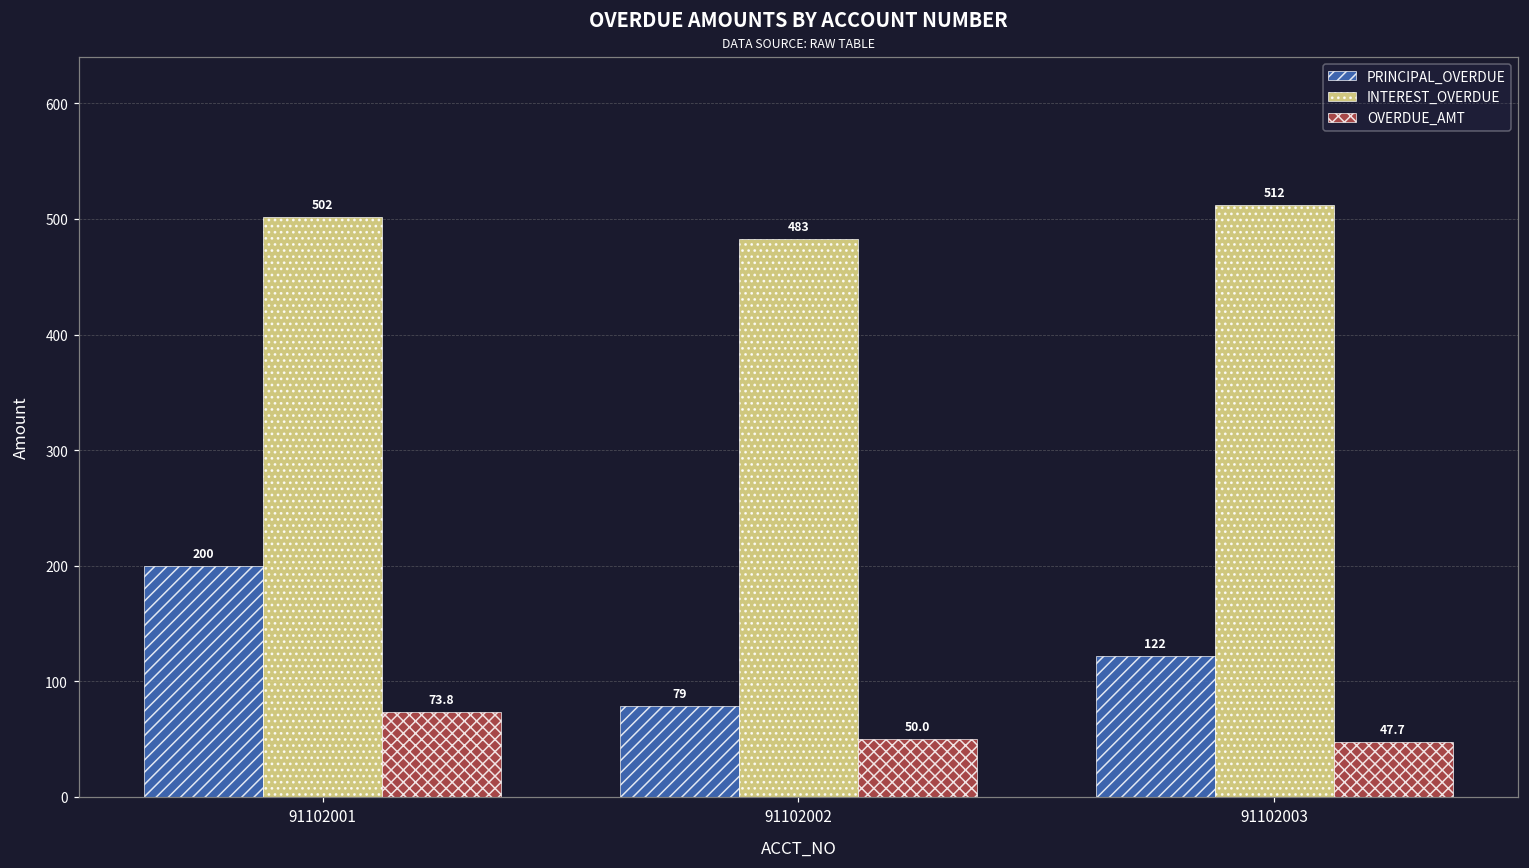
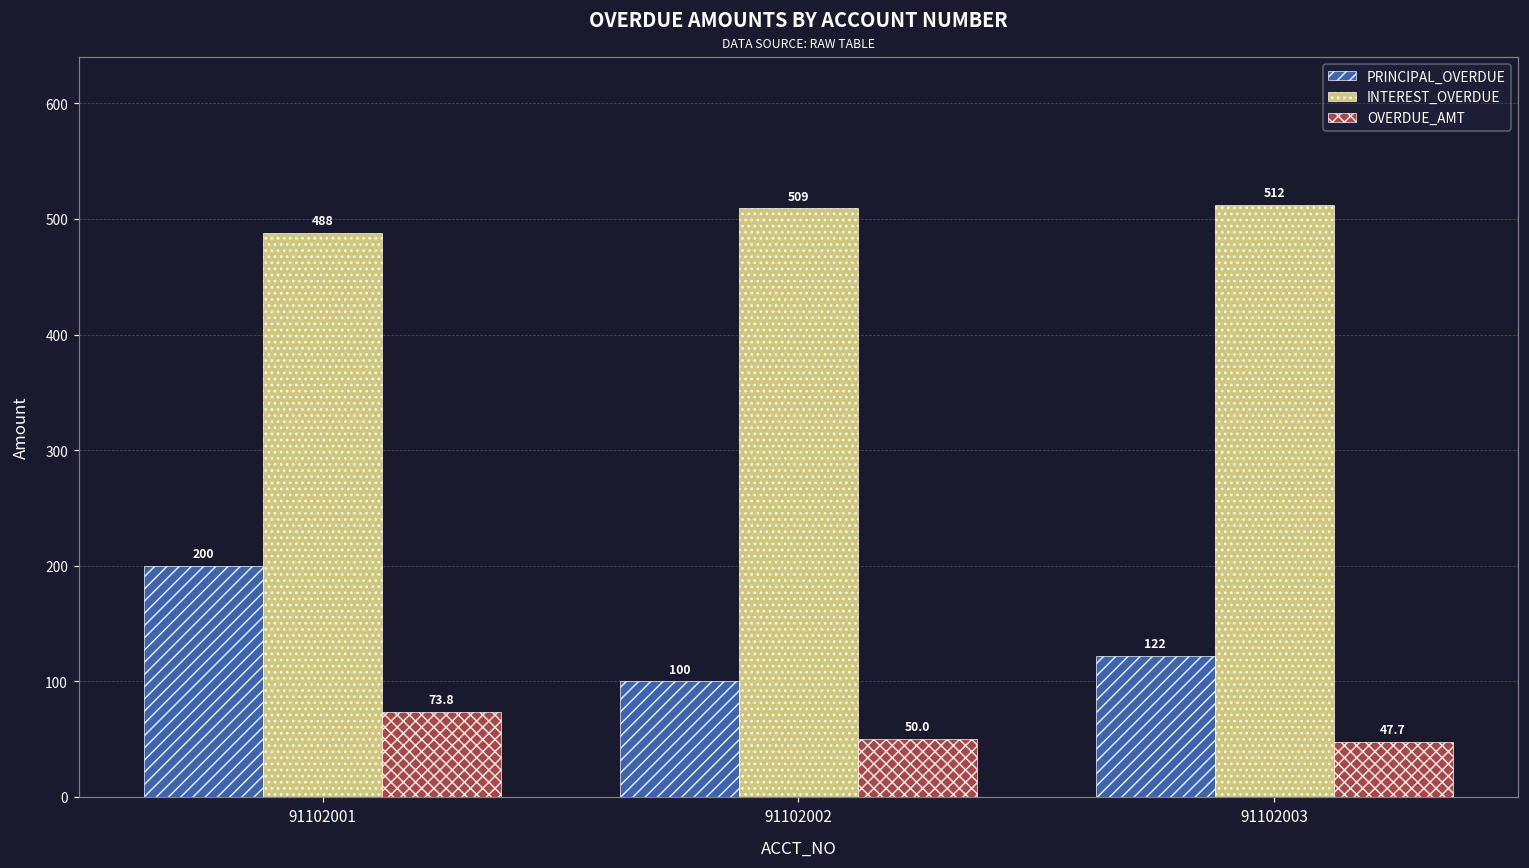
INTEREST_OVERDUE, 91102001: 502 -> 488
PRINCIPAL_OVERDUE, 91102002: 79 -> 100
INTEREST_OVERDUE, 91102002: 483 -> 509
